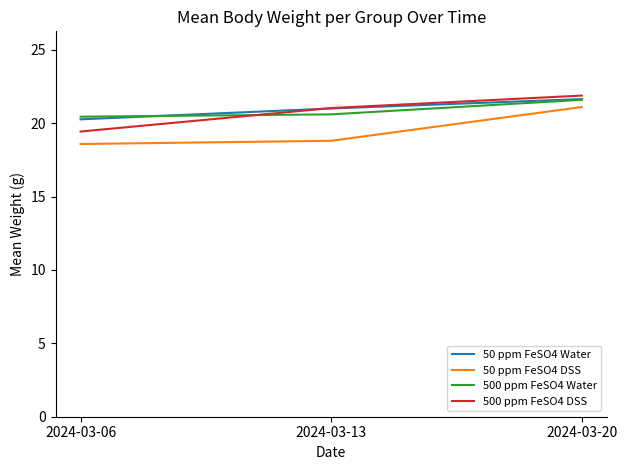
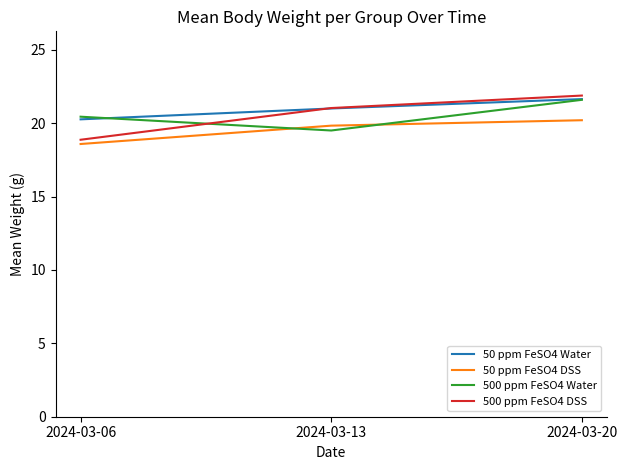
500 ppm FeSO4 DSS, 2024-03-06: 19.4 -> 18.9
50 ppm FeSO4 DSS, 2024-03-13: 18.8 -> 19.8
500 ppm FeSO4 Water, 2024-03-13: 20.6 -> 19.5
50 ppm FeSO4 DSS, 2024-03-20: 21.1 -> 20.2
